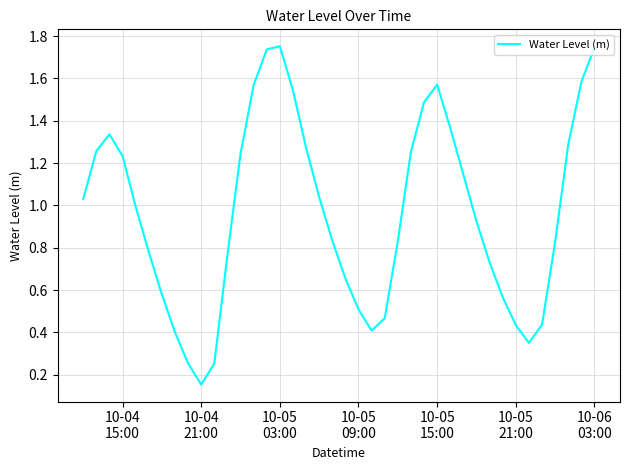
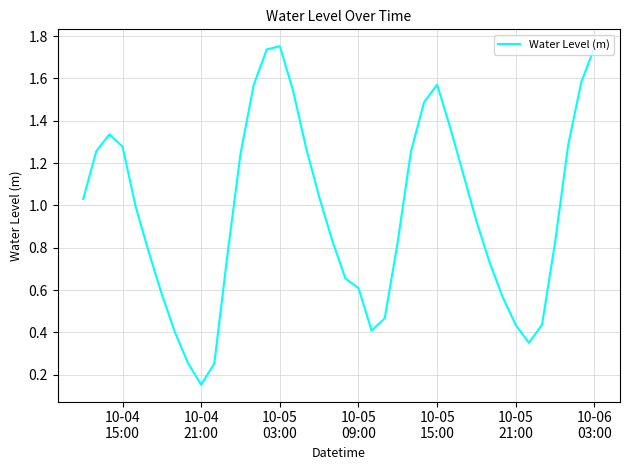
10-04 15:00: 1.23 -> 1.28
10-05 09:00: 0.51 -> 0.61
